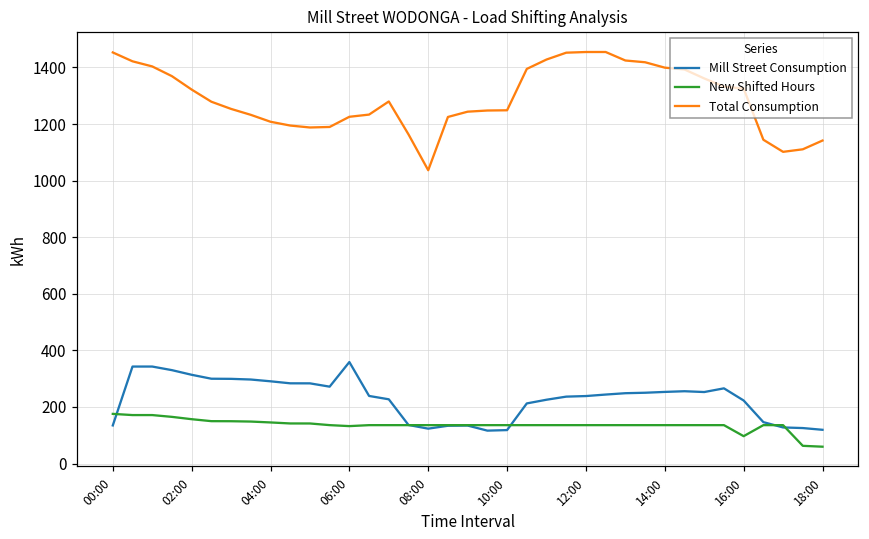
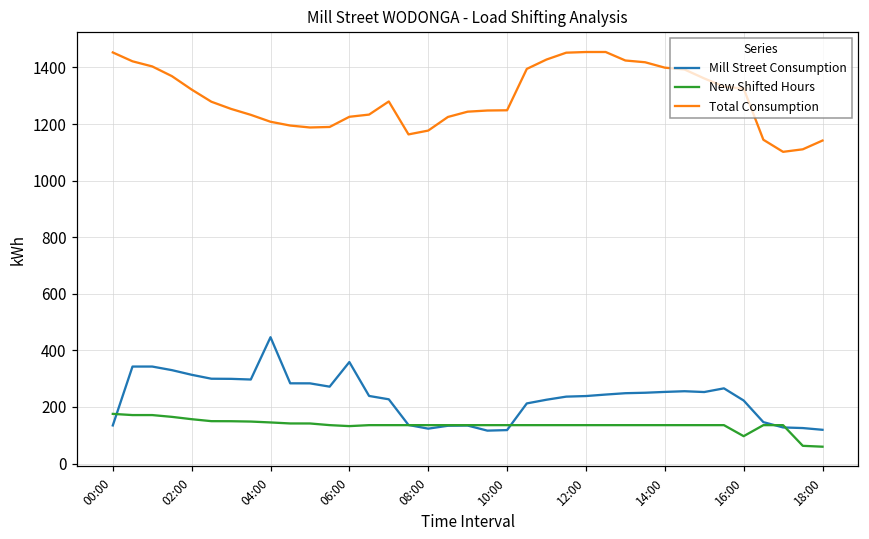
Mill Street Consumption, 04:00: 290 -> 450
Total Consumption, 08:00: 1040 -> 1180
